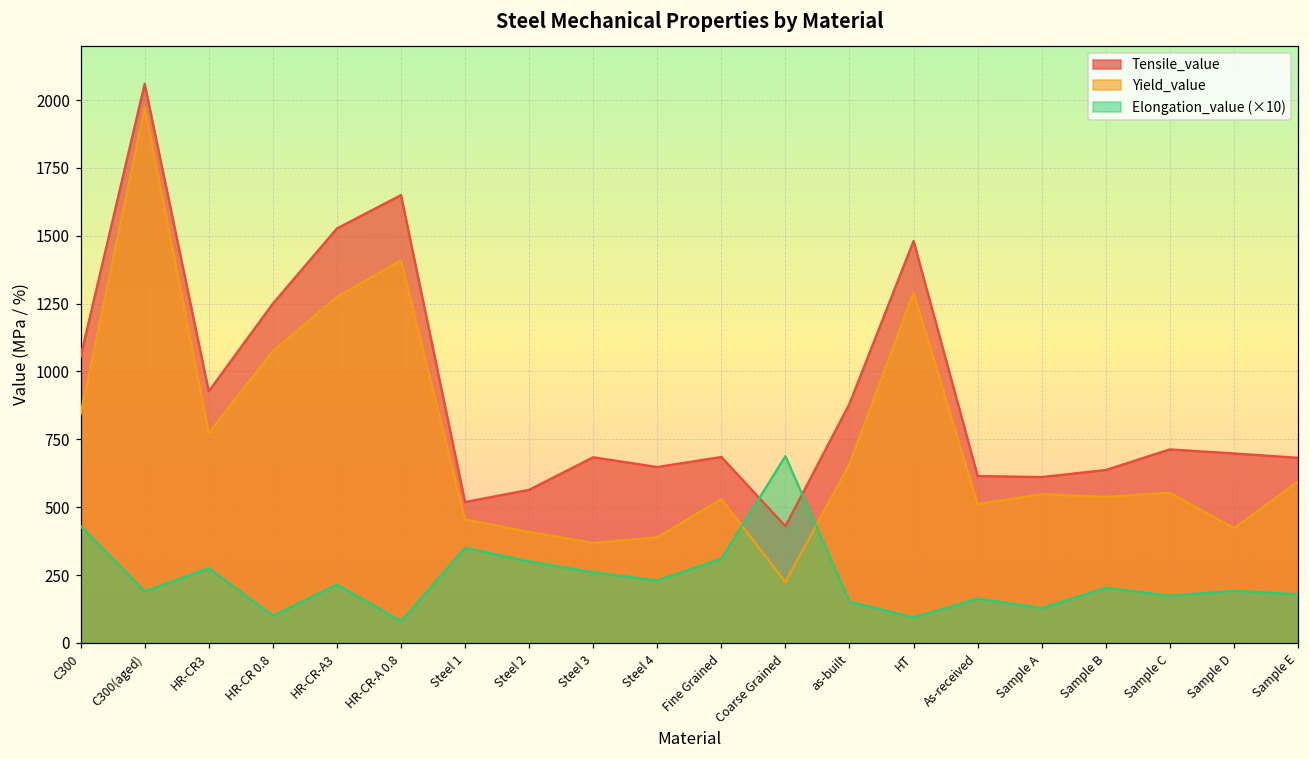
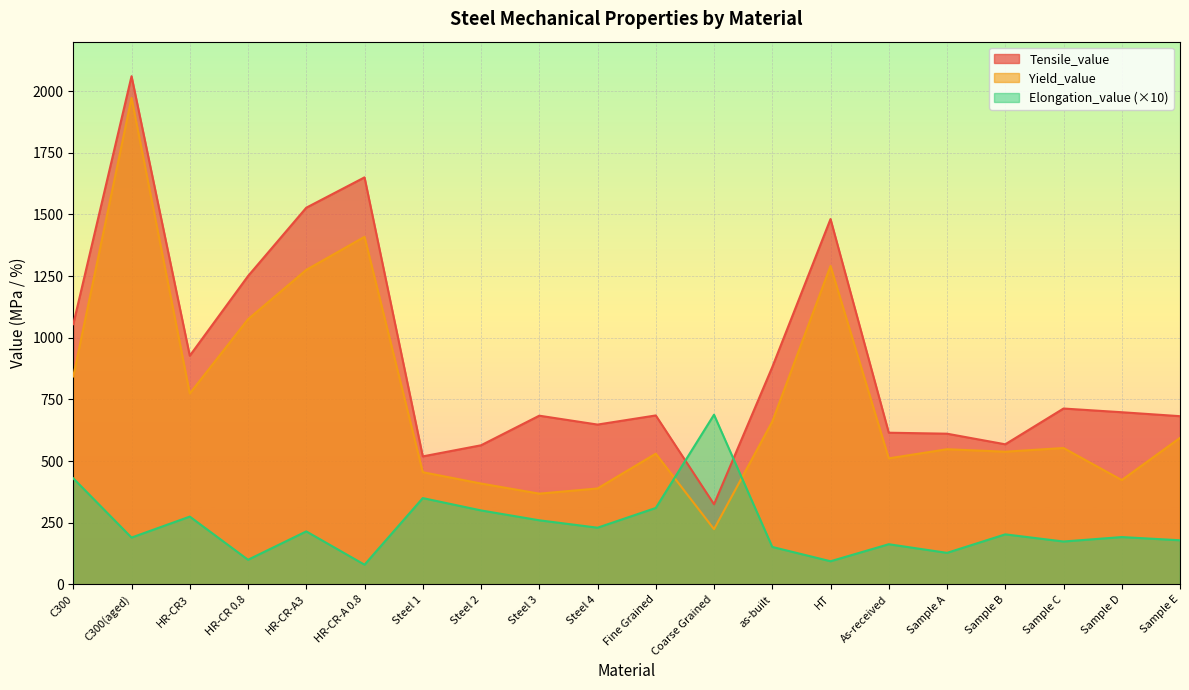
Tensile_value, Coarse Grained: 430 -> 330
Tensile_value, Sample B: 640 -> 570
